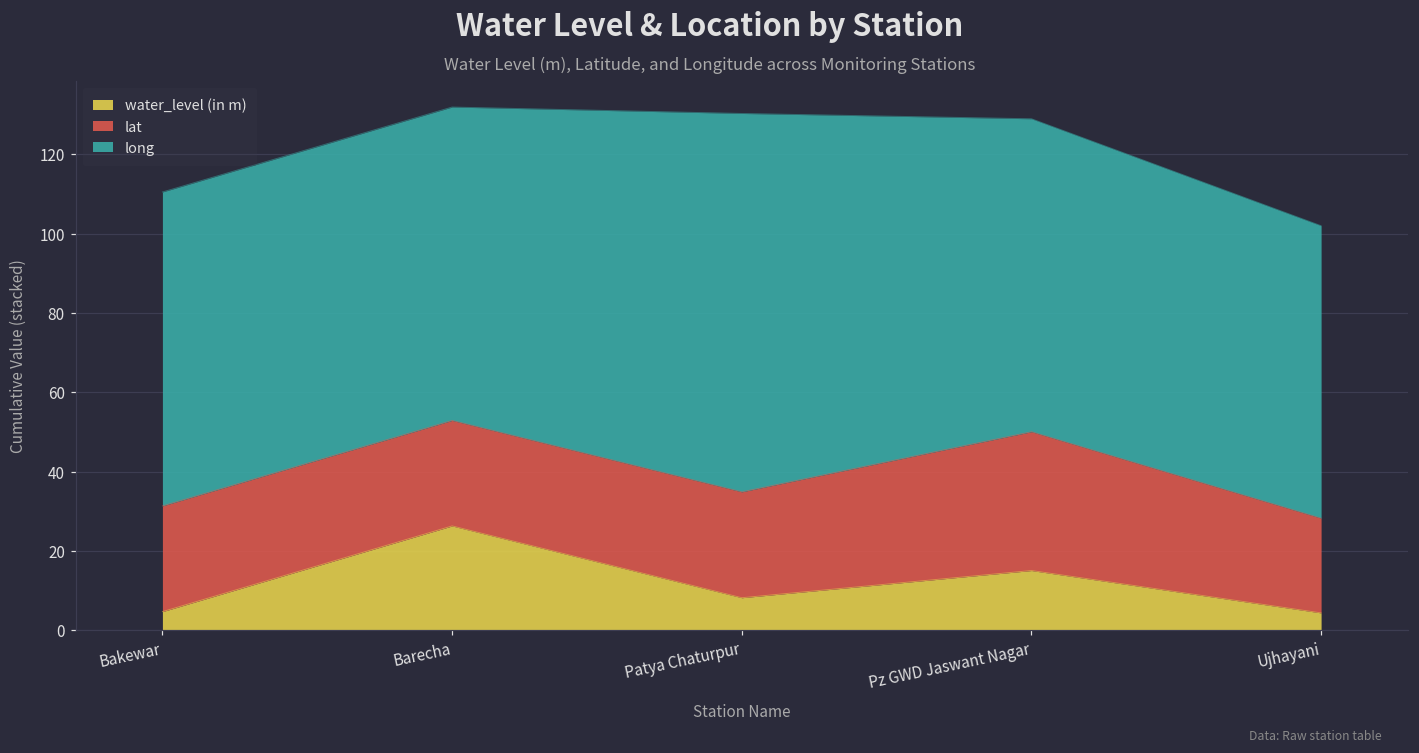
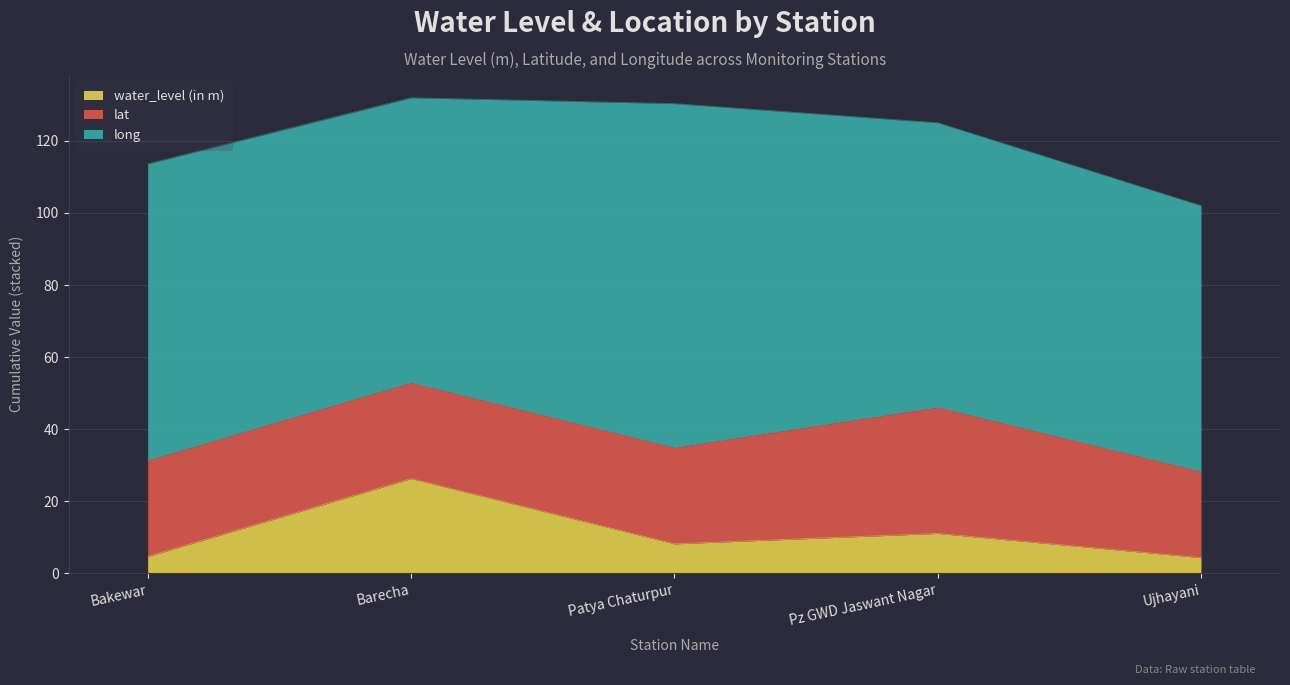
long, Bakewar: 79 -> 82
water_level (in m), Pz GWD Jaswant Nagar: 15 -> 11
